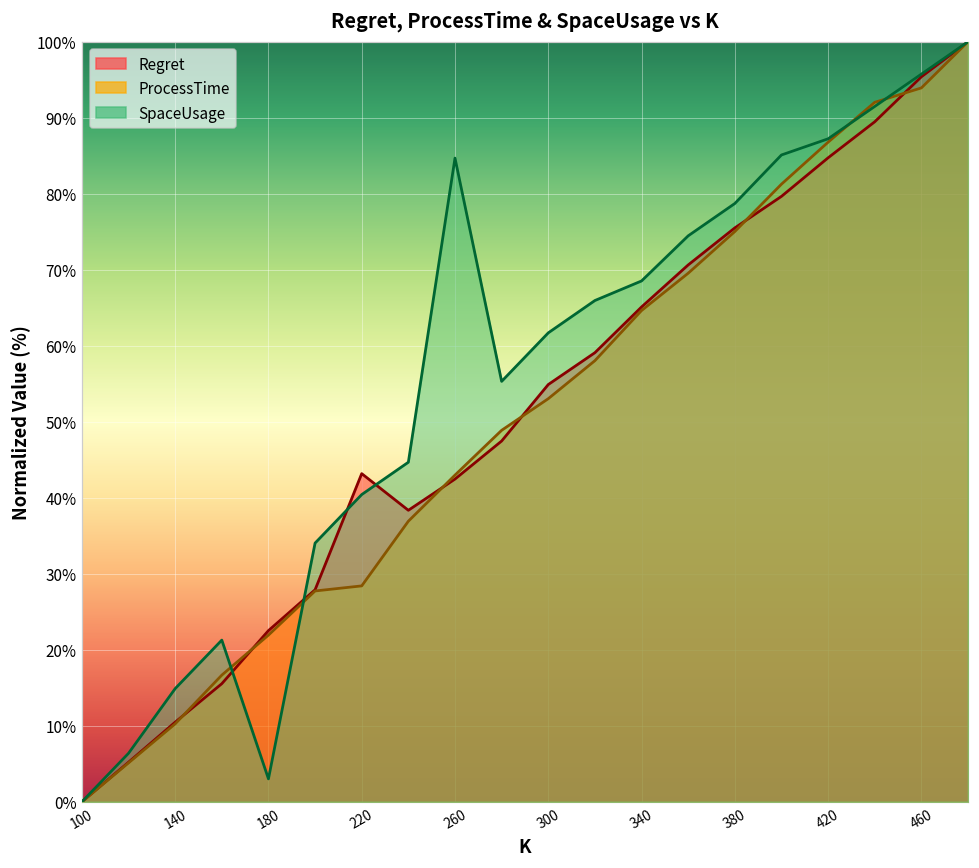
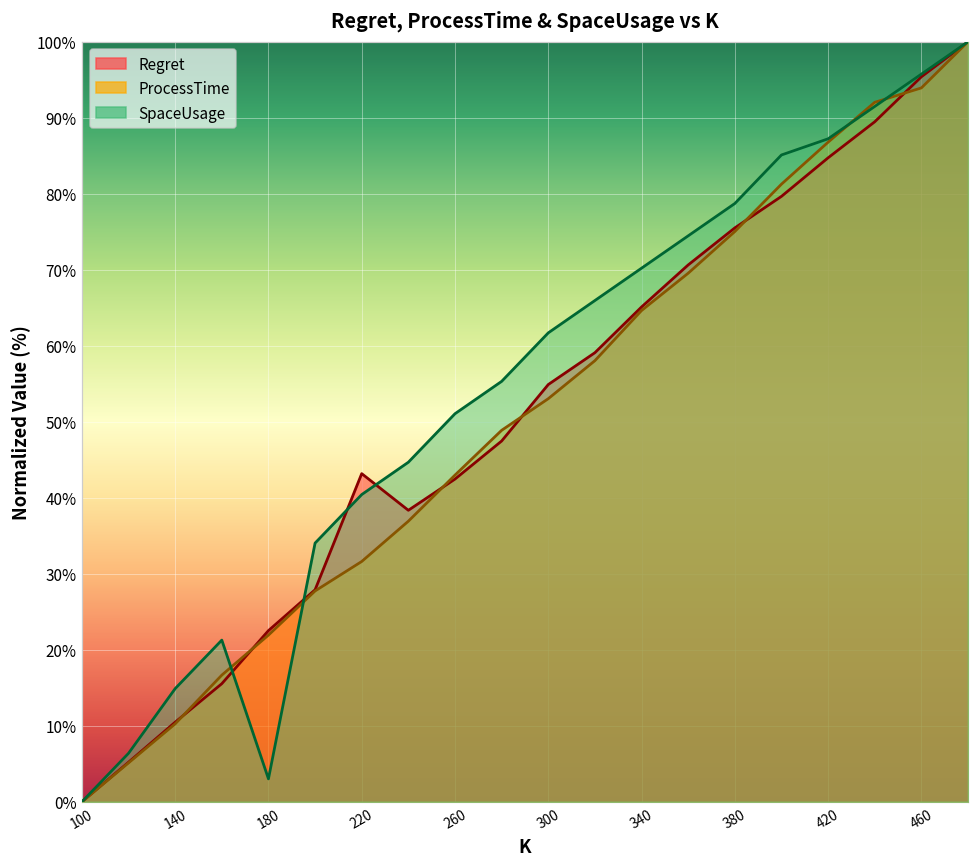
ProcessTime, 220: 28% -> 32%
SpaceUsage, 260: 85% -> 51%
SpaceUsage, 340: 69% -> 70%
